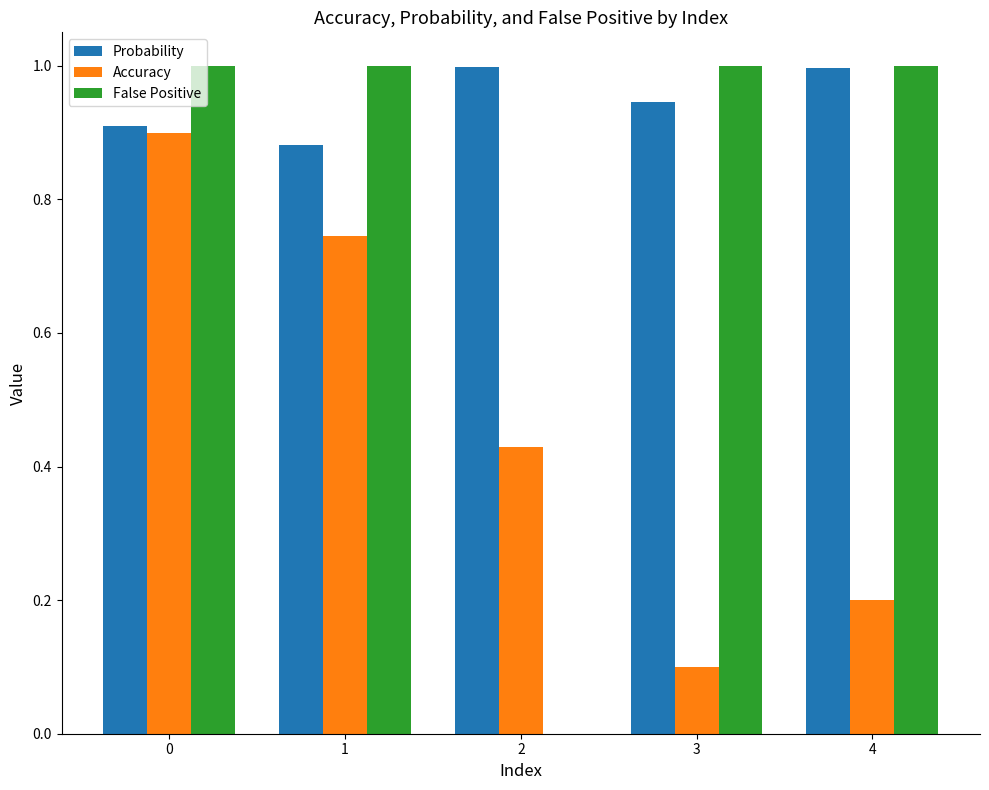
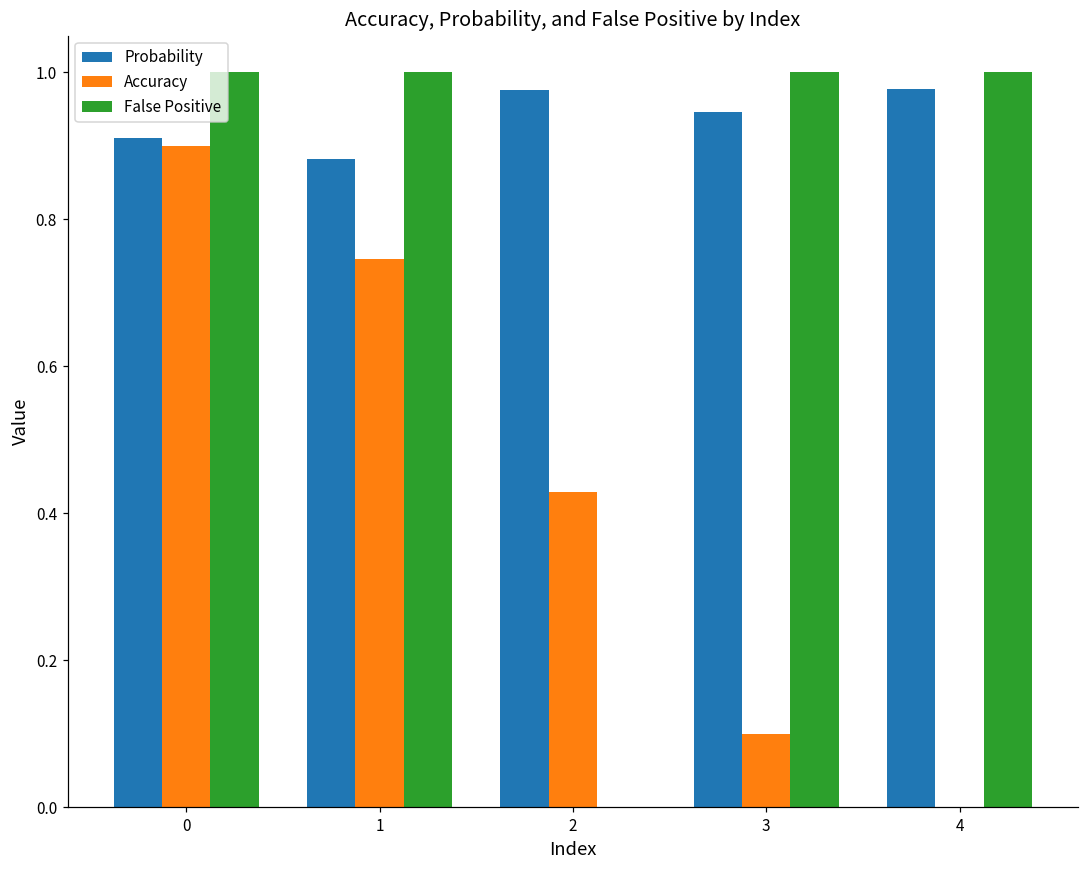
Probability, 2: 1.00 -> 0.98
Probability, 4: 1.00 -> 0.98
Accuracy, 4: 0.2 -> 0.0
